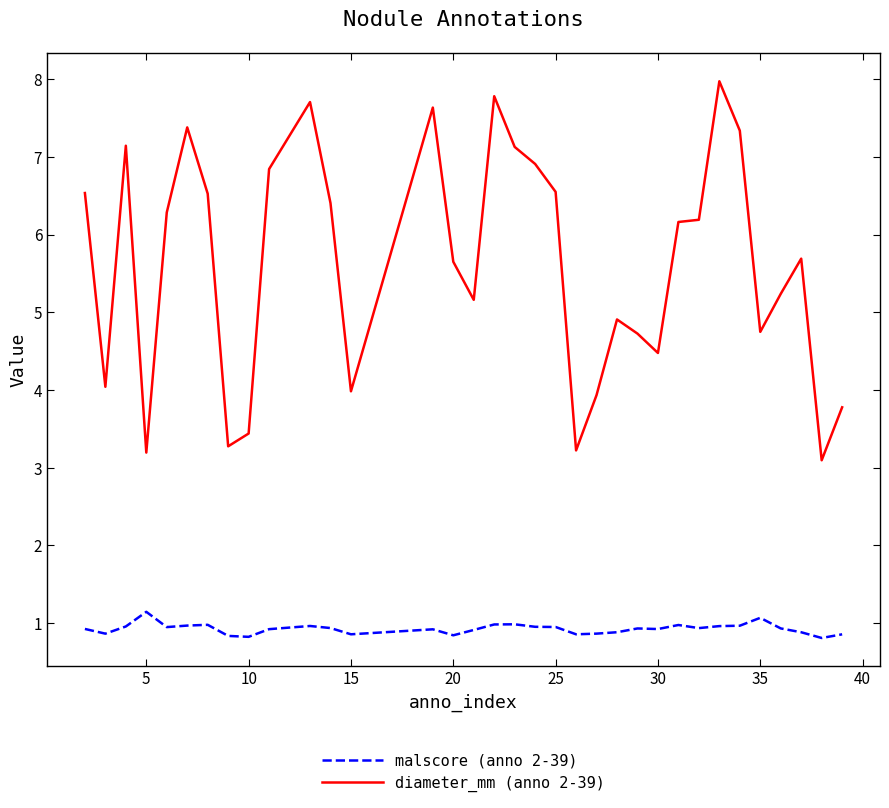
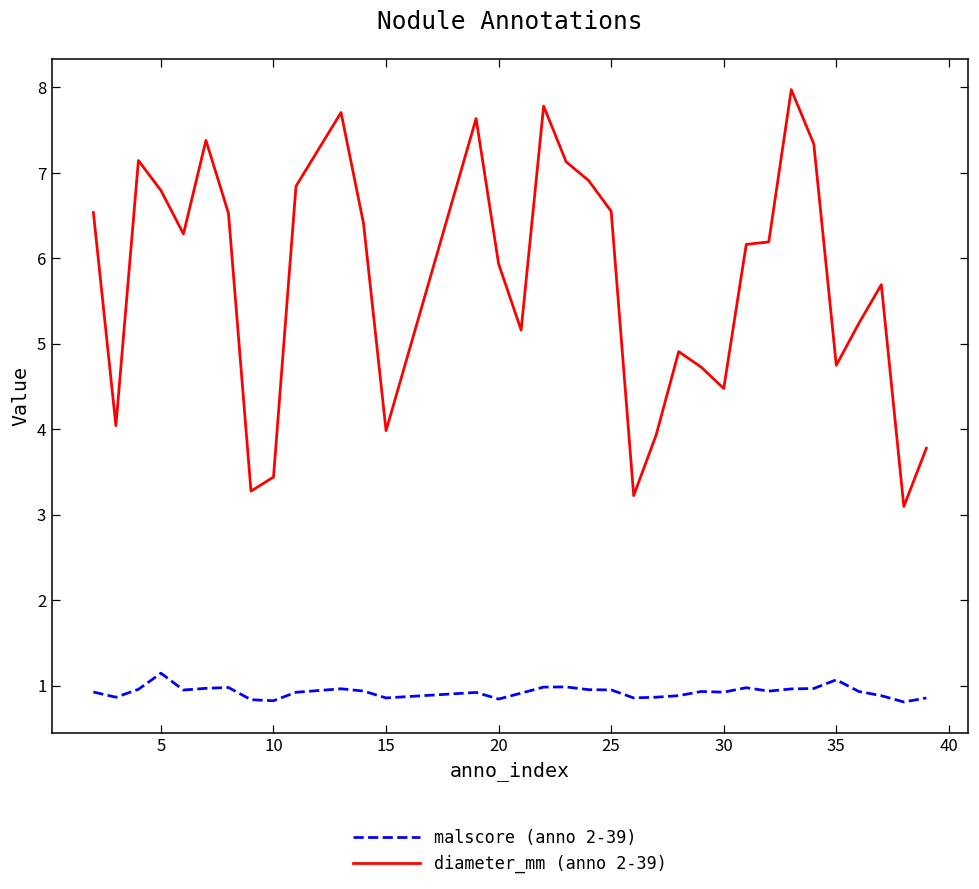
diameter_mm (anno 2-39), 5: 3.2 -> 6.8
diameter_mm (anno 2-39), 20: 5.7 -> 5.9
